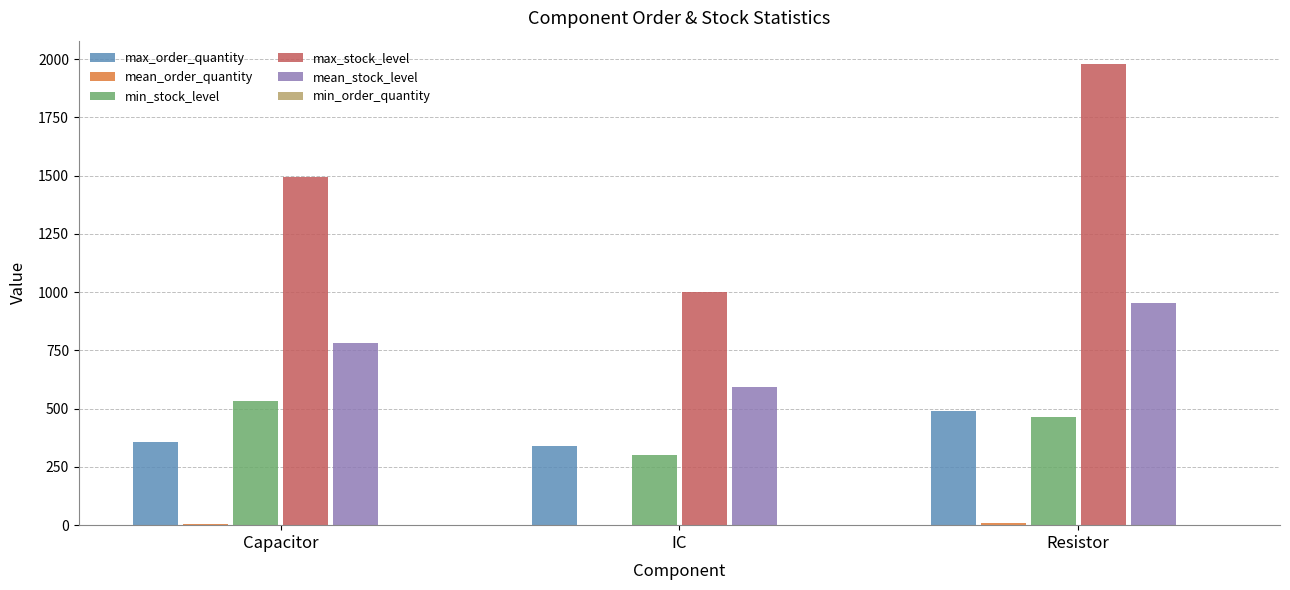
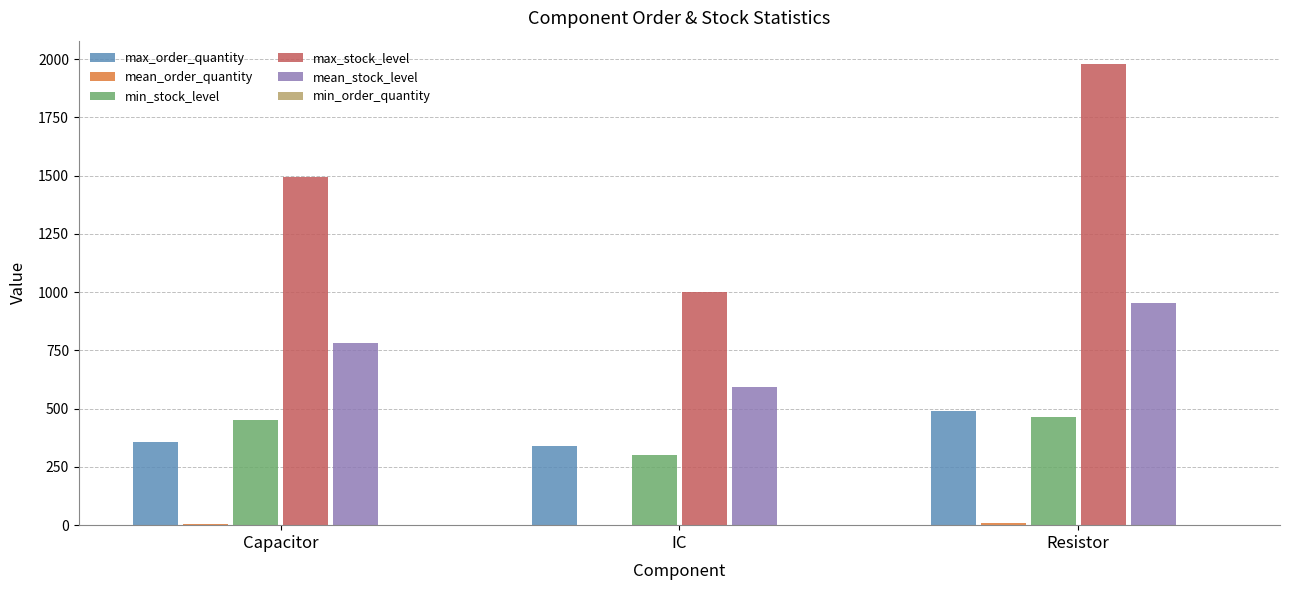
min_stock_level, Capacitor: 530 -> 450
